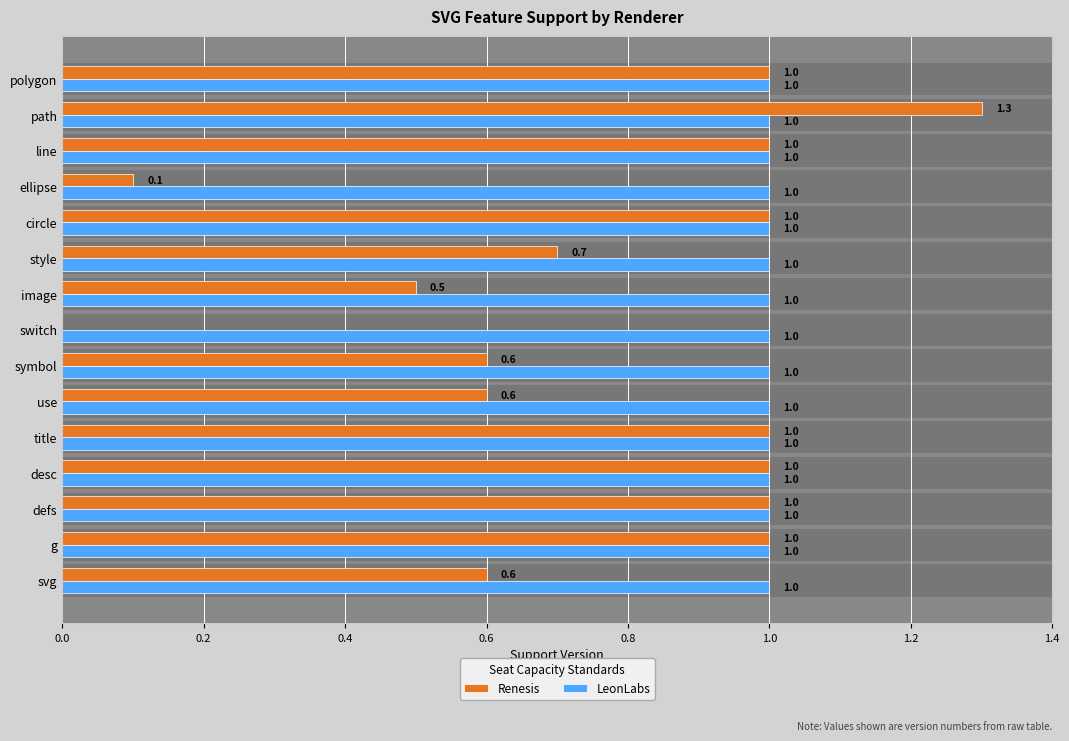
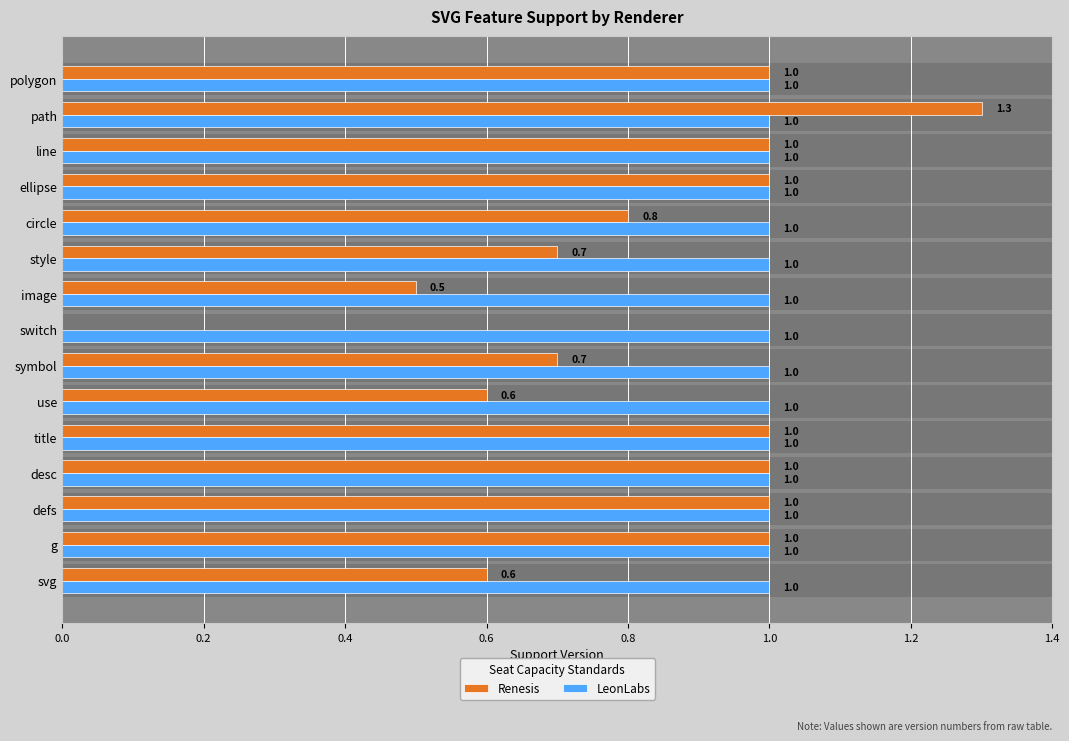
Renesis, ellipse: 0.1 -> 1.0
Renesis, circle: 1.0 -> 0.8
Renesis, symbol: 0.6 -> 0.7
